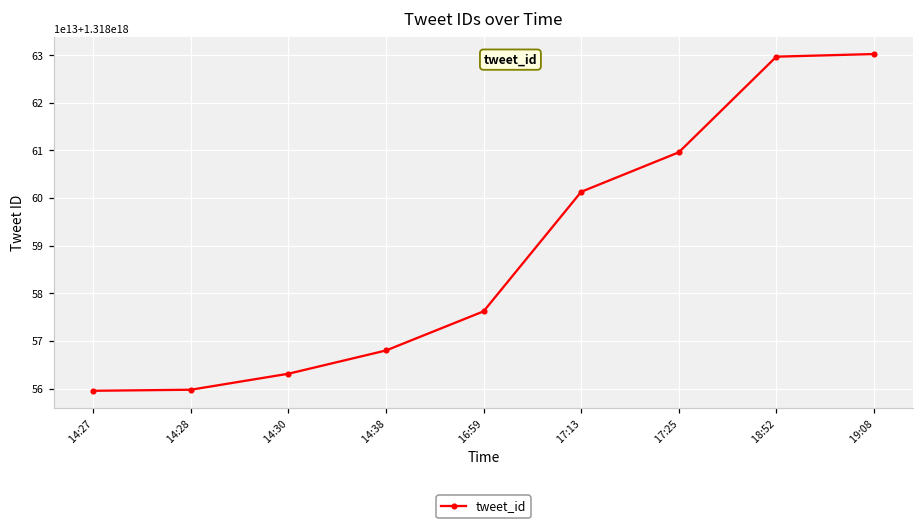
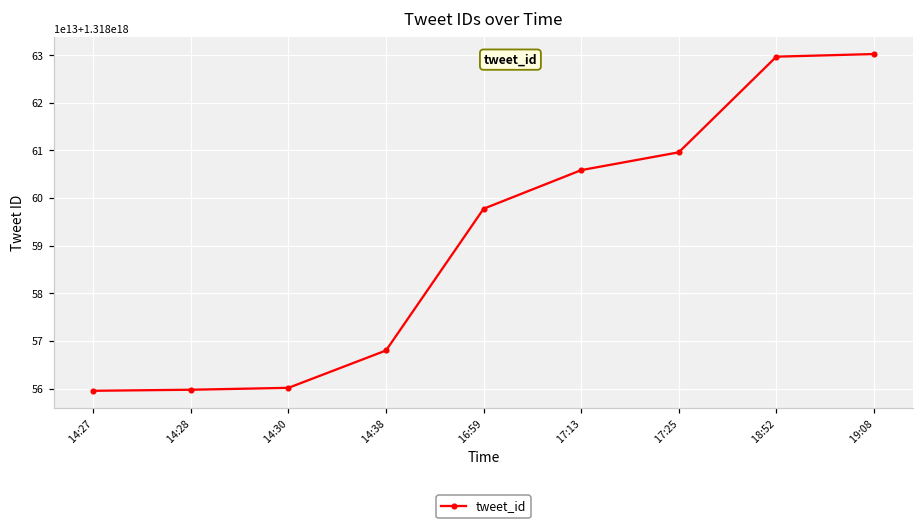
14:30: 1318563000000000000 -> 1318560000000000000
16:59: 1318576000000000000 -> 1318598000000000000
17:13: 1318601000000000000 -> 1318606000000000000
